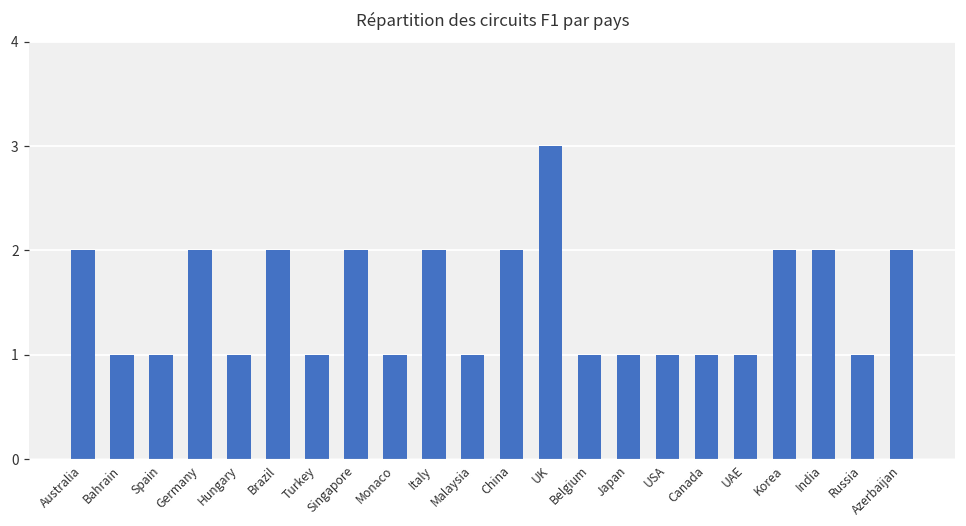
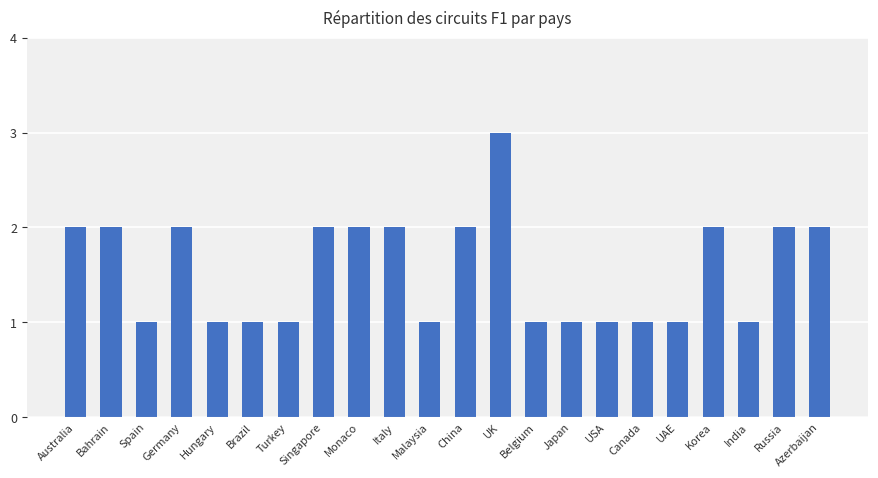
Bahrain: 1 -> 2
Brazil: 2 -> 1
Monaco: 1 -> 2
India: 2 -> 1
Russia: 1 -> 2
